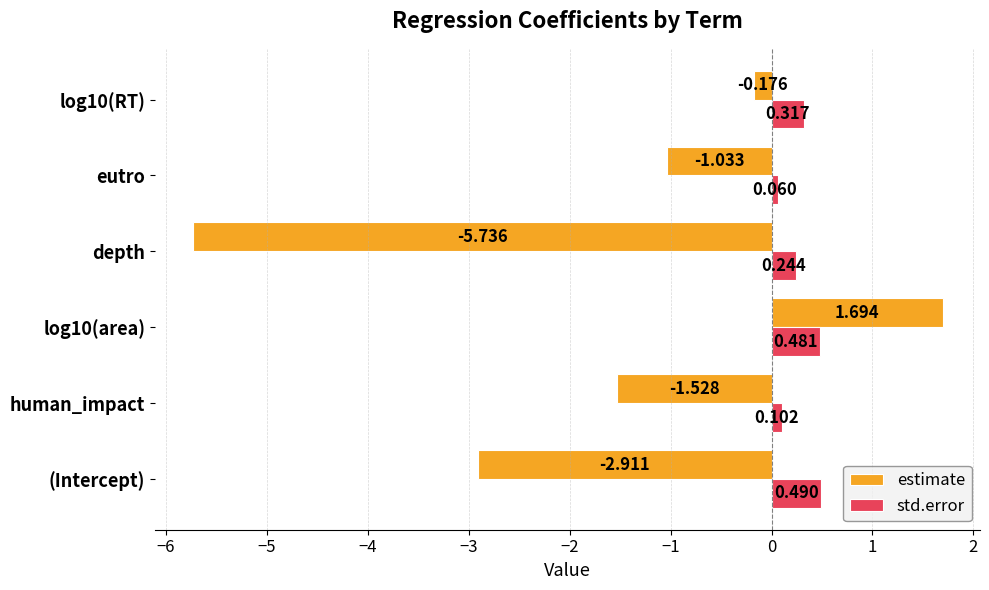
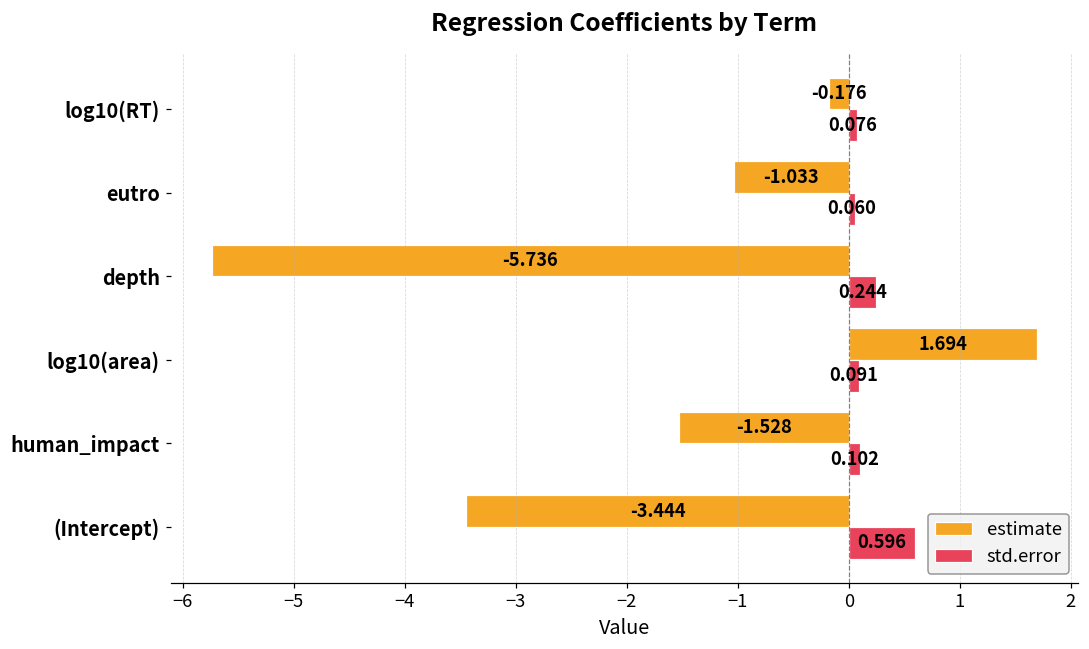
std.error, log10(RT): 0.317 -> 0.076
std.error, log10(area): 0.481 -> 0.091
estimate, (Intercept): -2.911 -> -3.444
std.error, (Intercept): 0.490 -> 0.596
